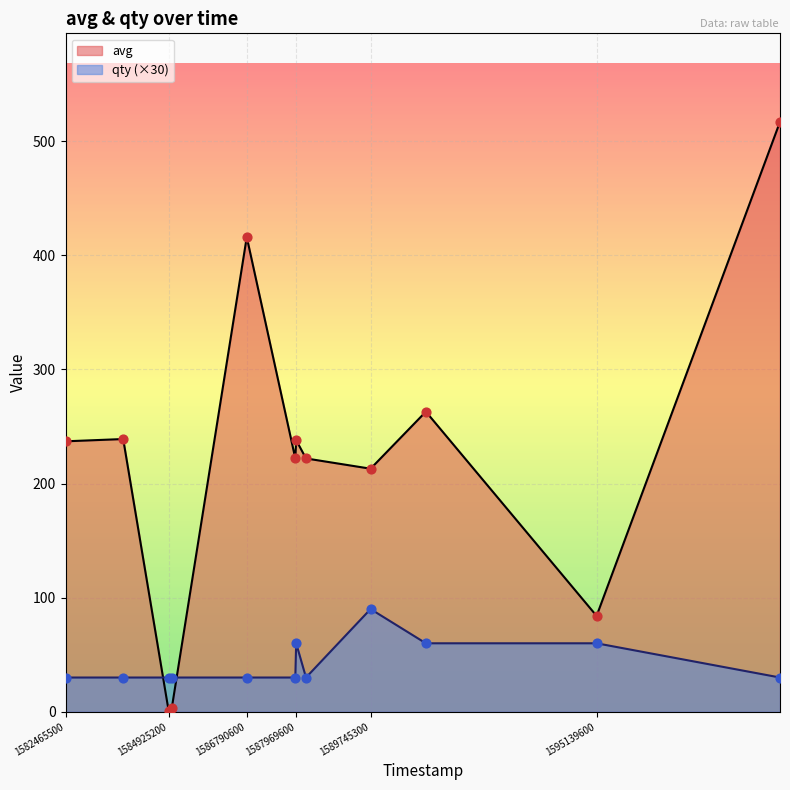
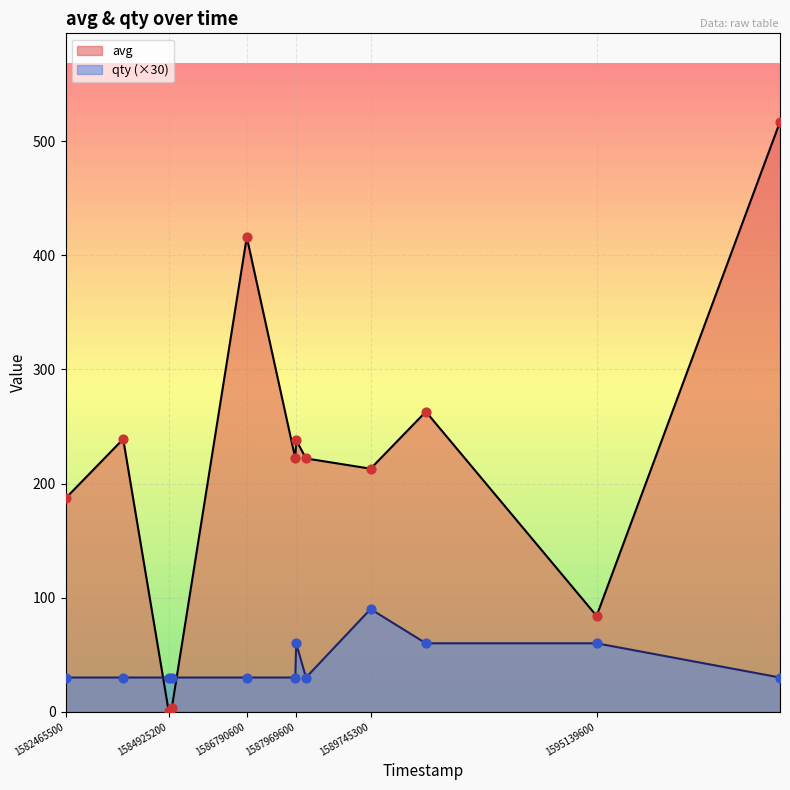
avg, 1582465500: 237 -> 187
